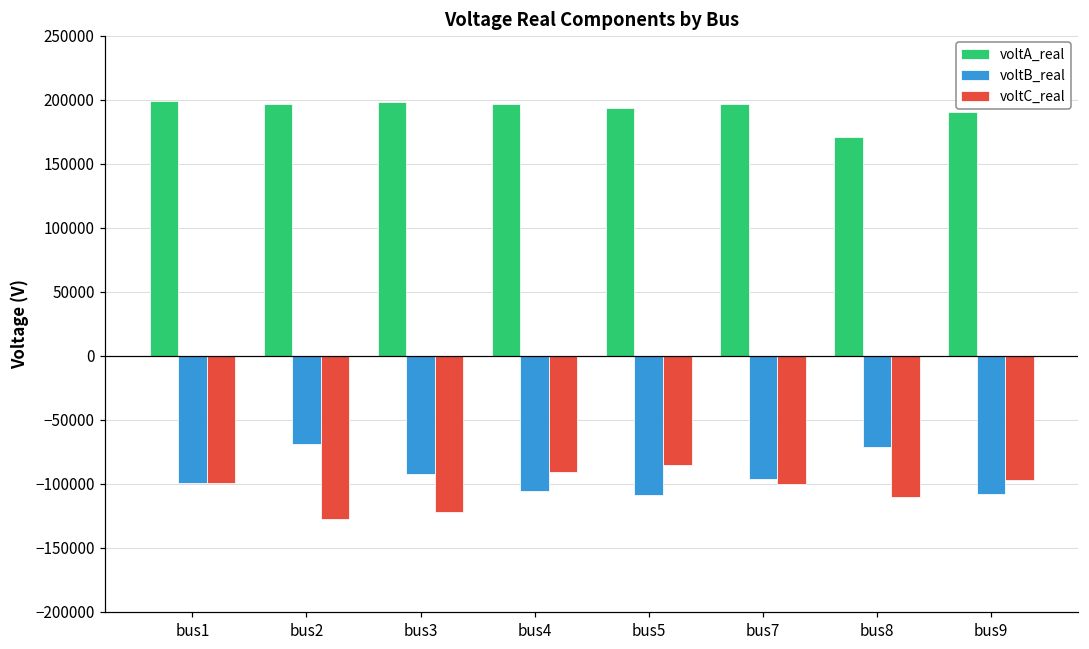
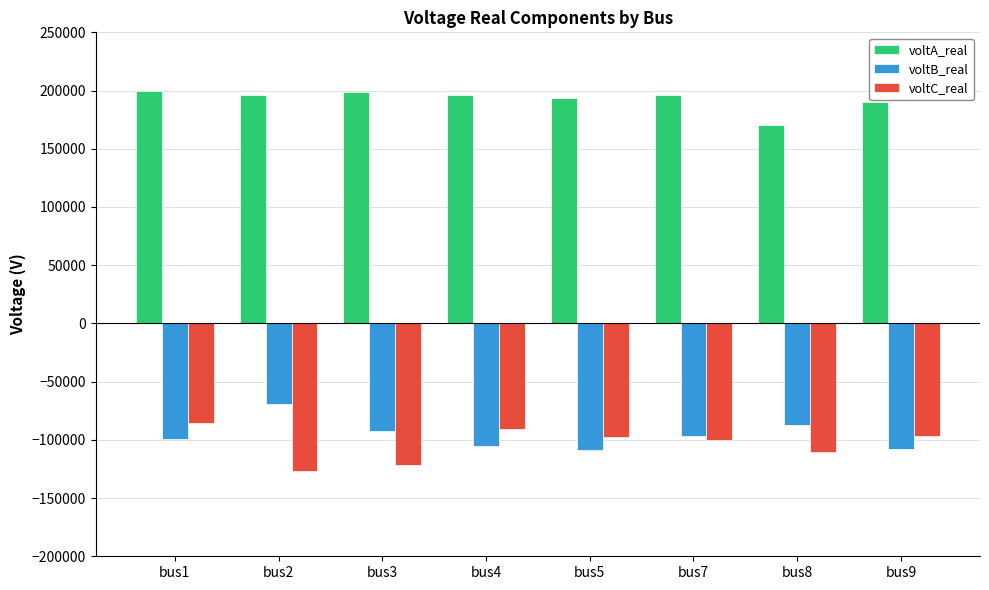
voltC_real, bus1: -100000 -> -86000
voltC_real, bus5: -85000 -> -98000
voltB_real, bus8: -72000 -> -88000
